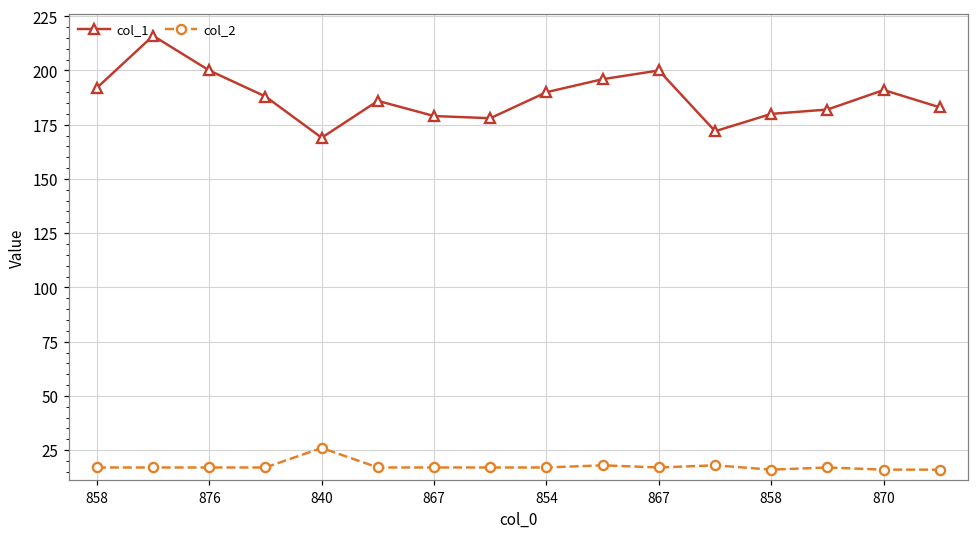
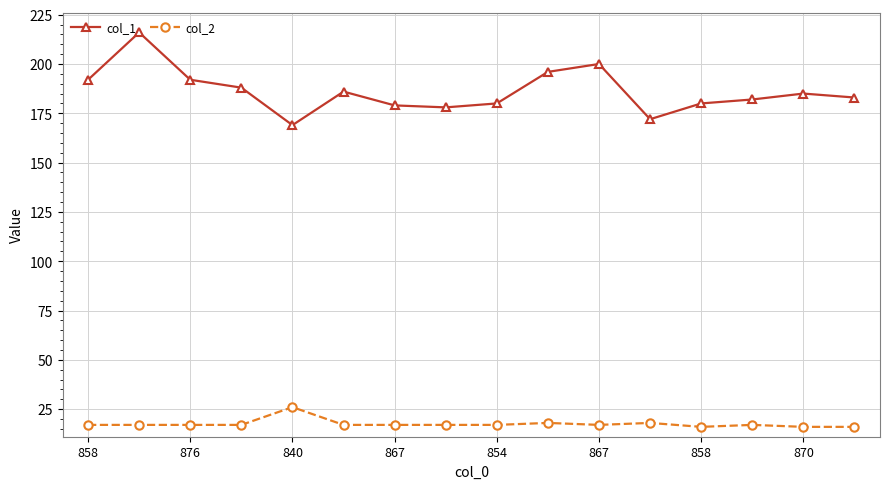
col_1, 876: 200 -> 192
col_1, 854: 190 -> 180
col_1, 870: 191 -> 185
